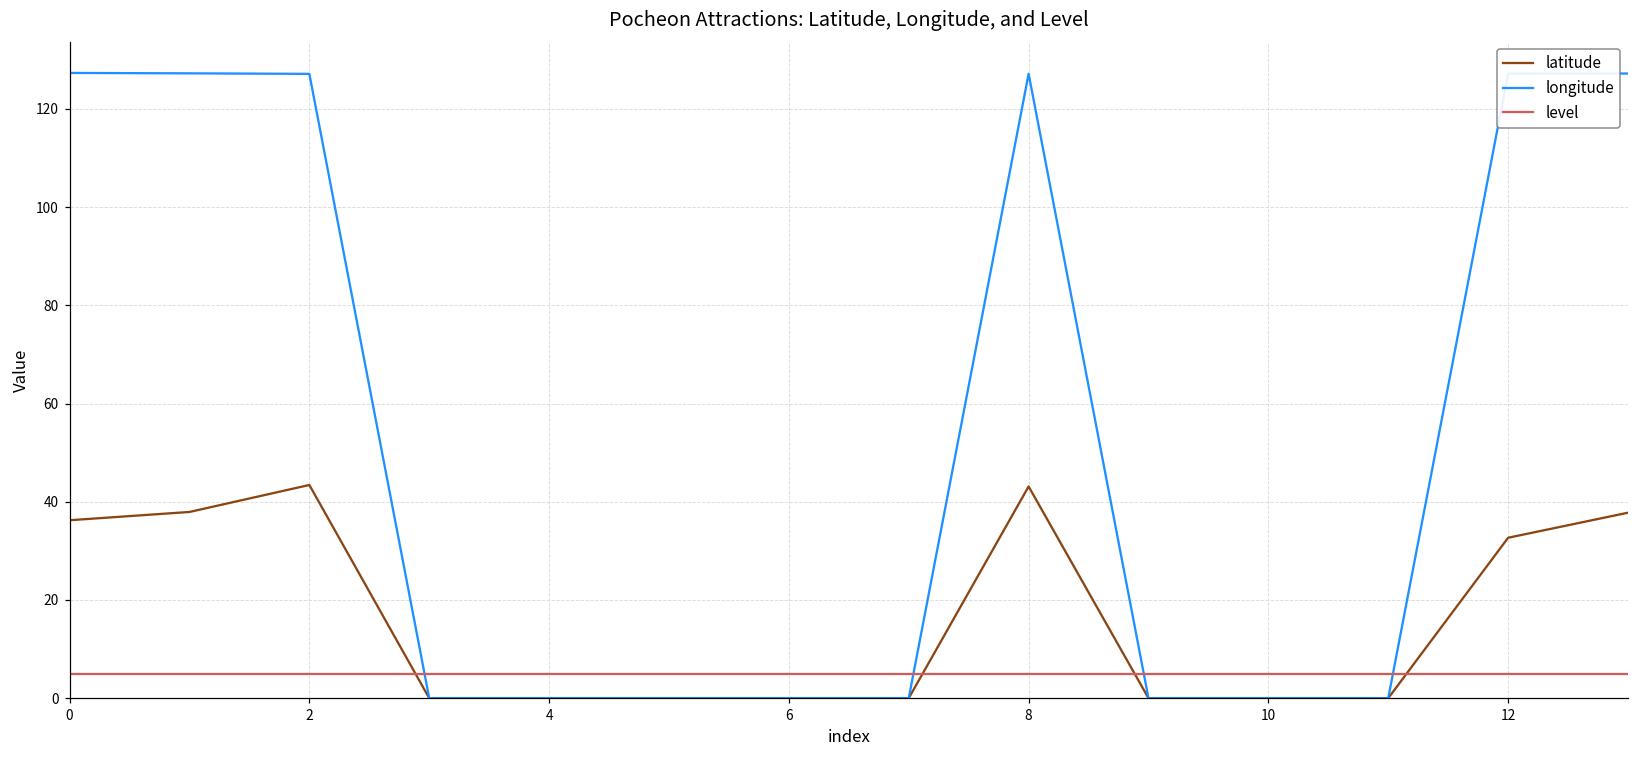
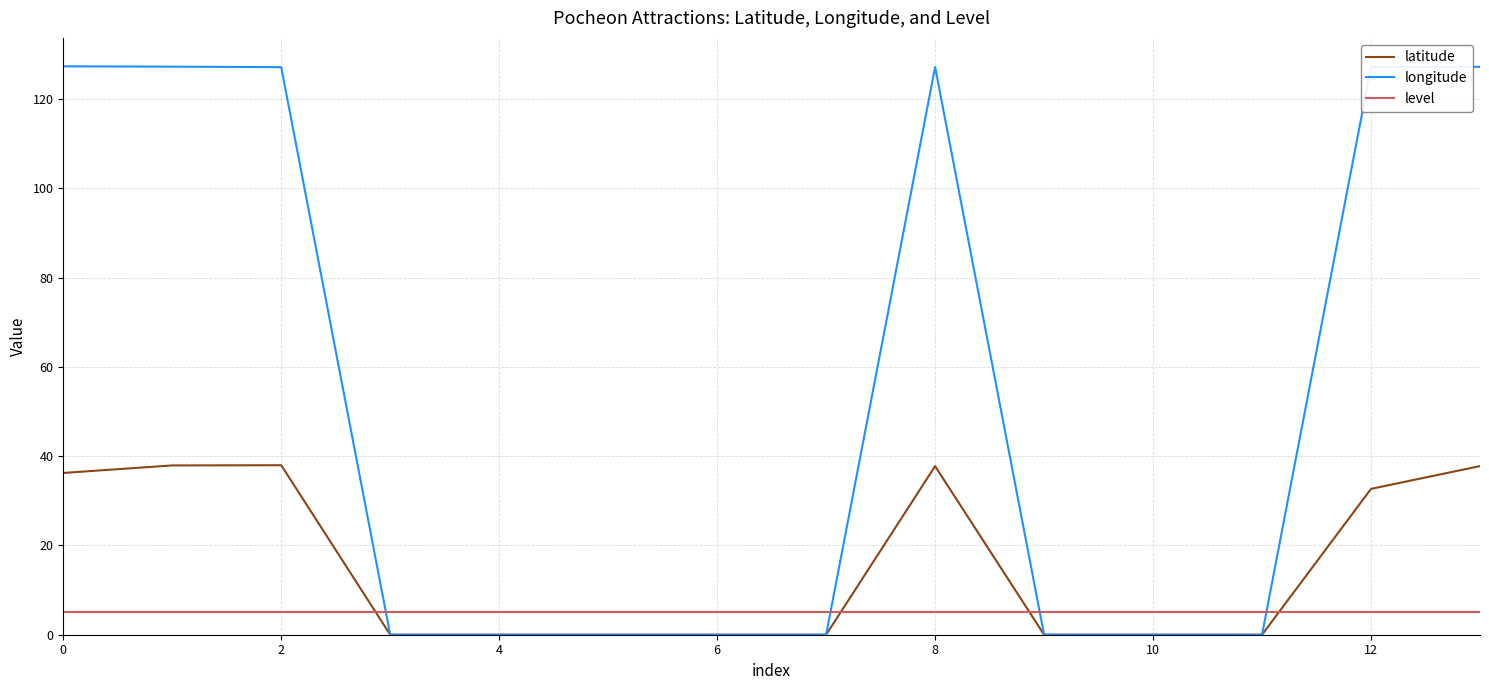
latitude, 2: 43 -> 38
latitude, 8: 43 -> 38
